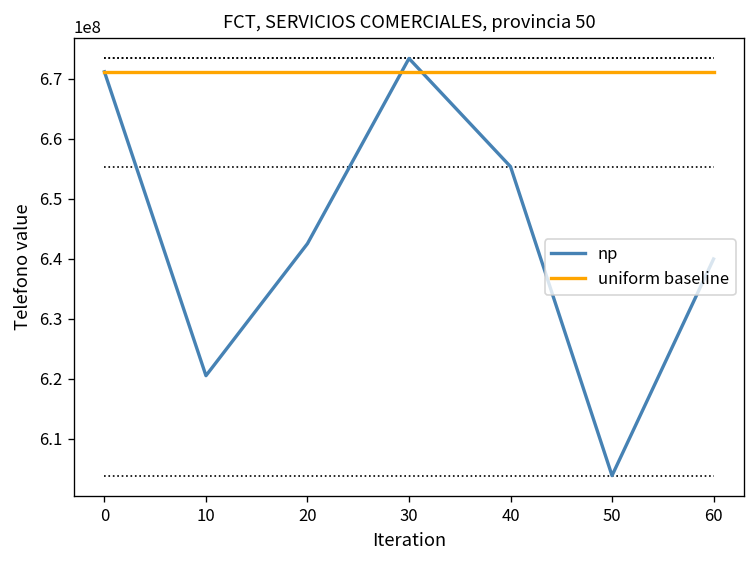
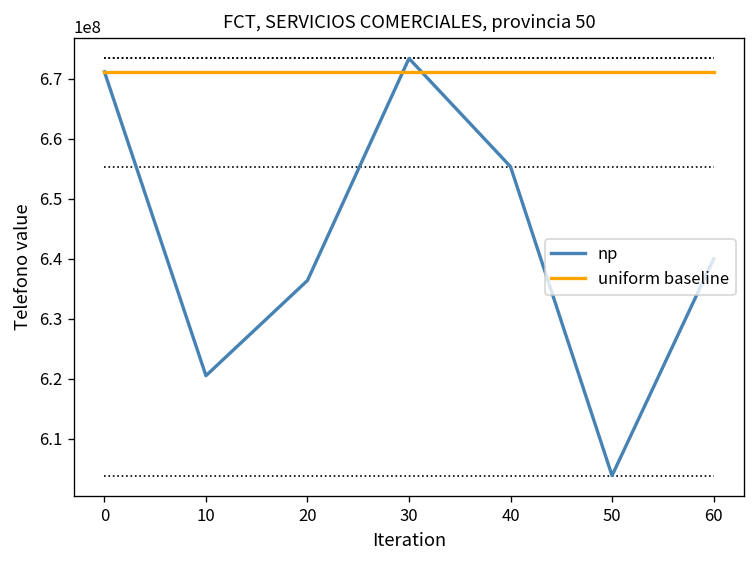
np, 20: 643000000 -> 636000000
